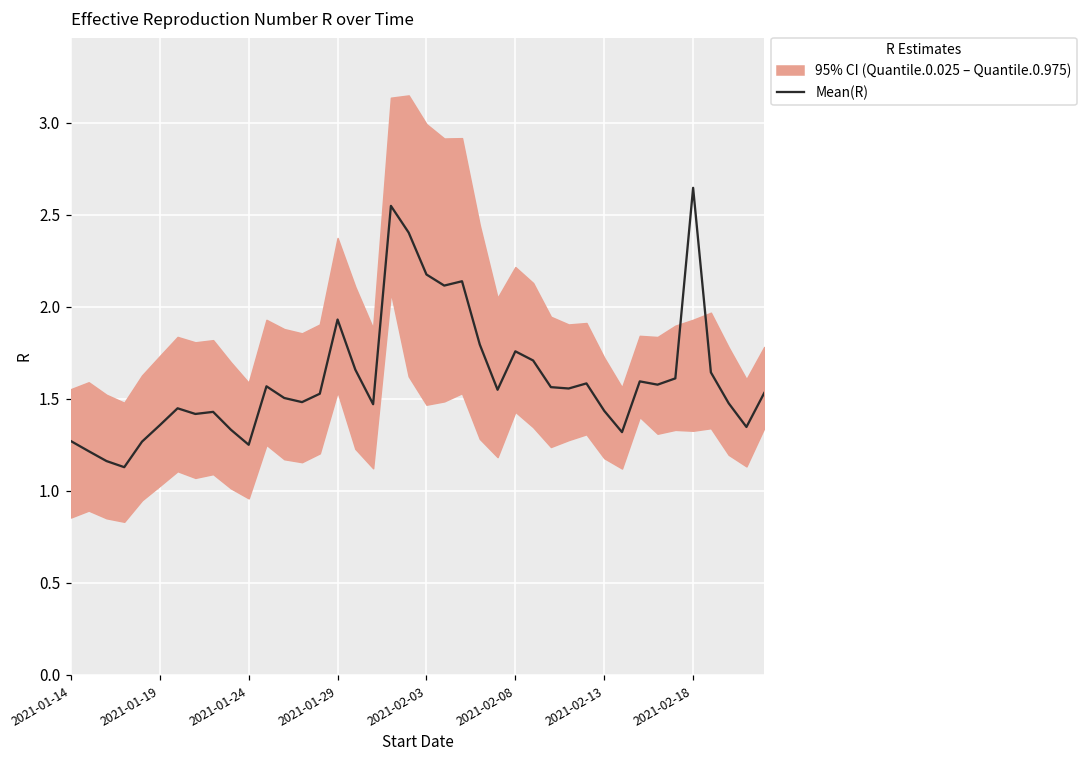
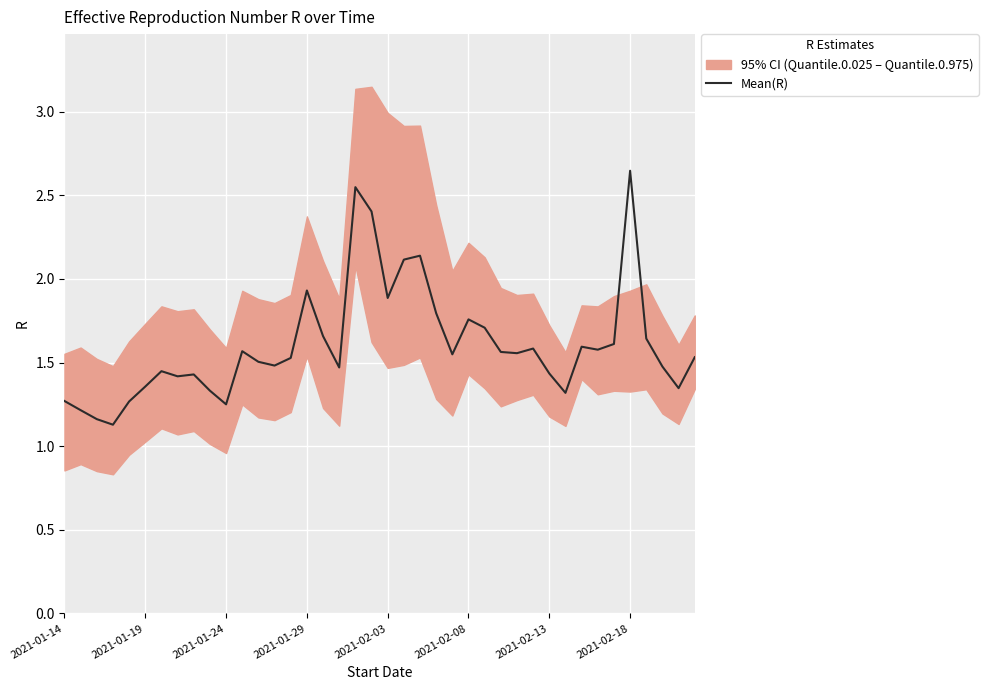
Mean(R), 2021-02-03: 2.18 -> 1.89
